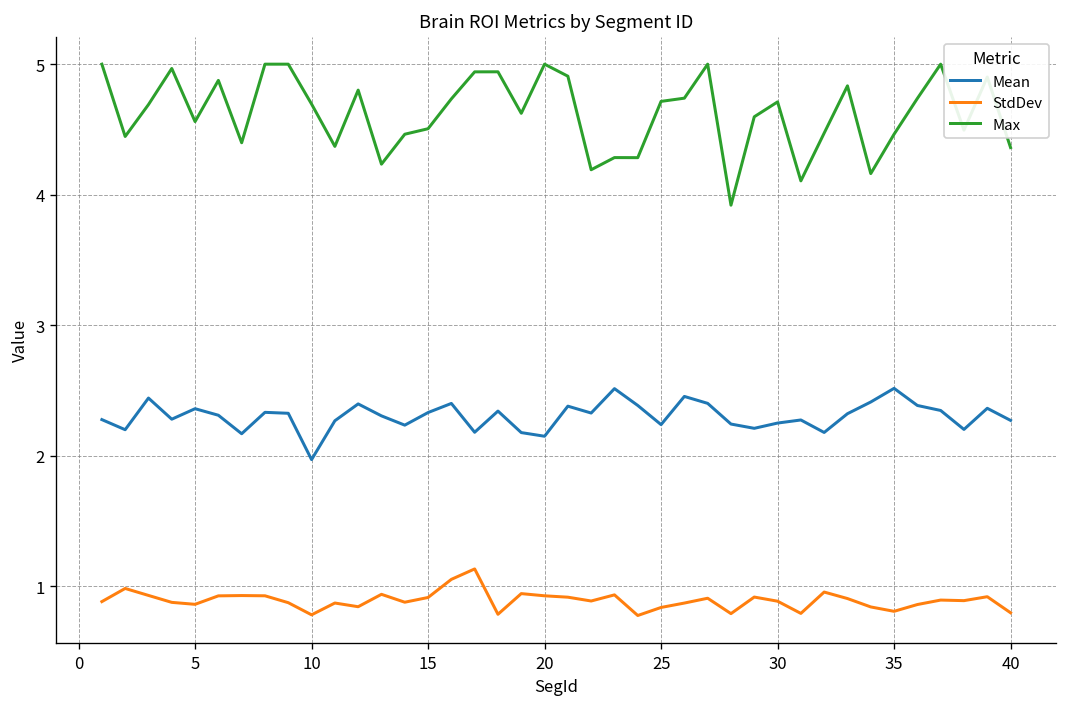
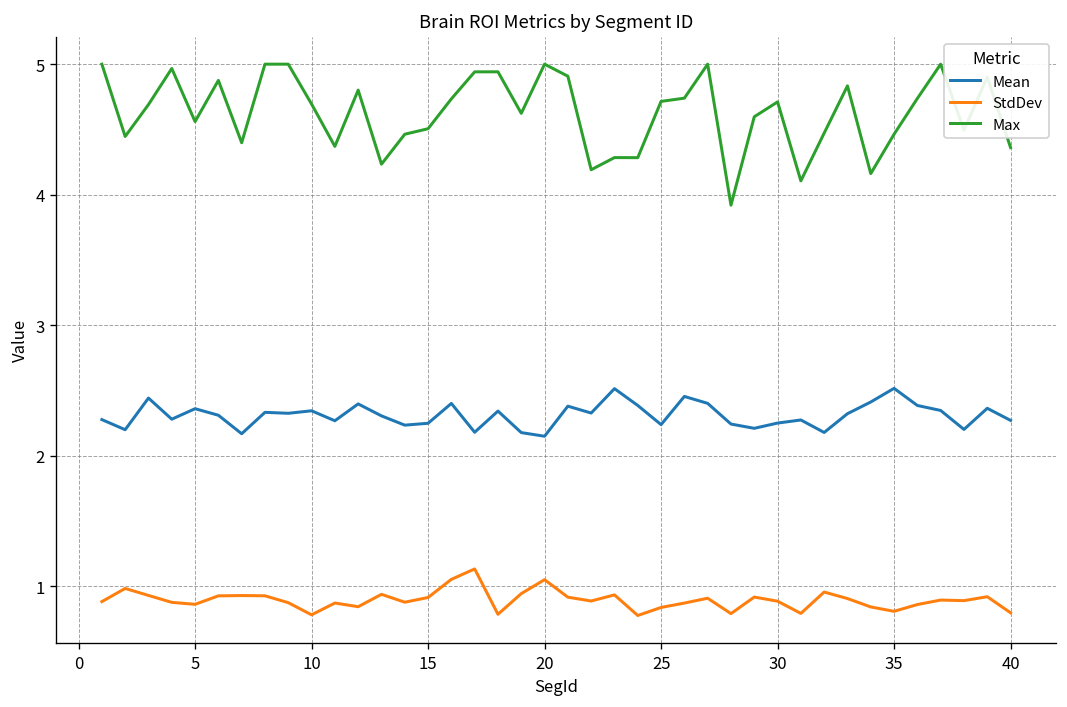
Mean, 10: 1.97 -> 2.34
Mean, 15: 2.33 -> 2.25
StdDev, 20: 0.93 -> 1.05
